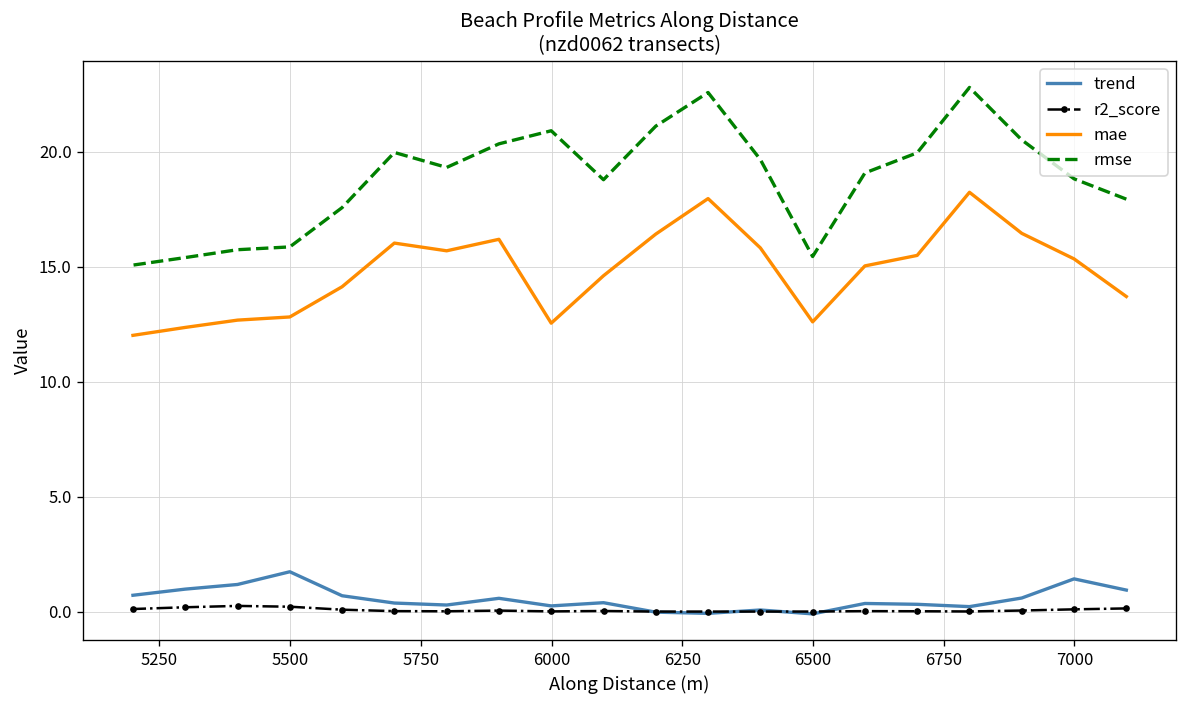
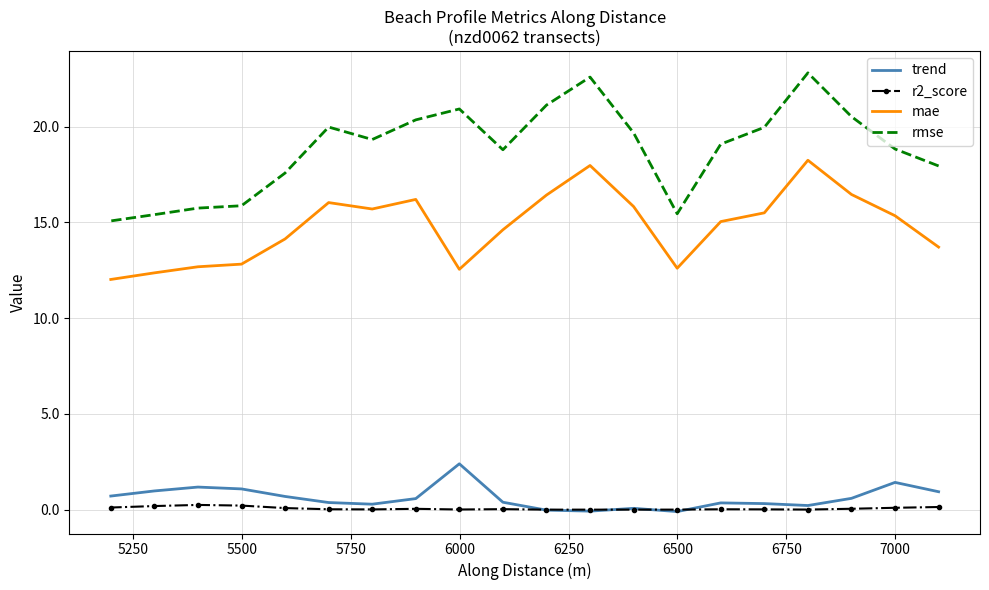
trend, 5500: 1.7 -> 1.1
trend, 6000: 0.2 -> 2.4
